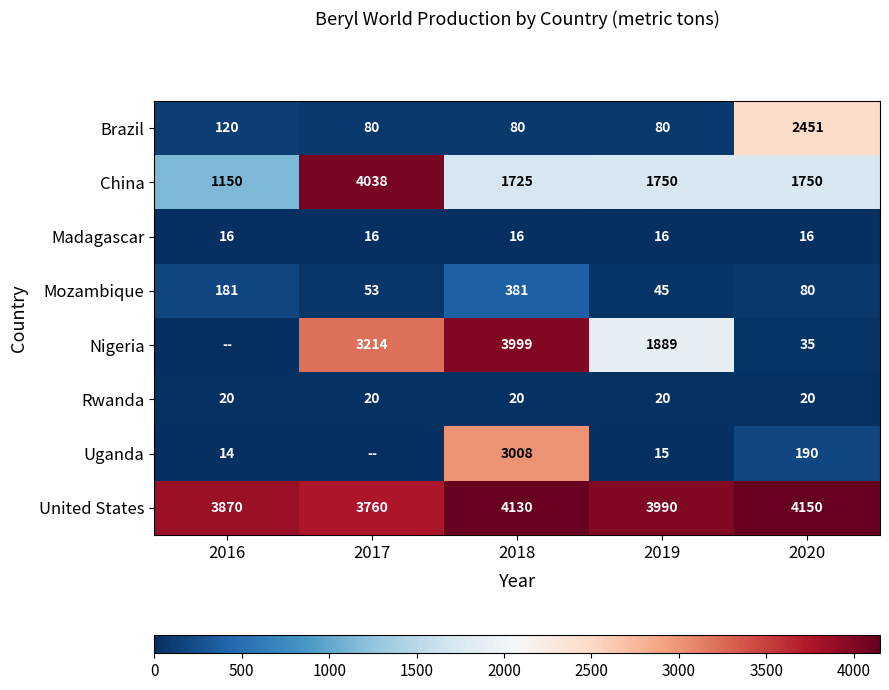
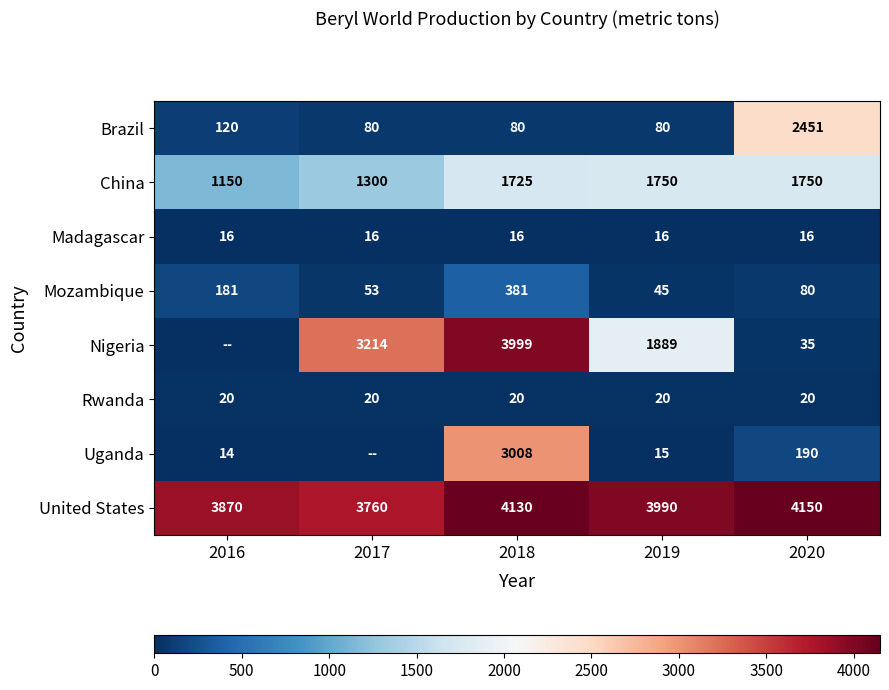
China, 2017: 4038 -> 1300
